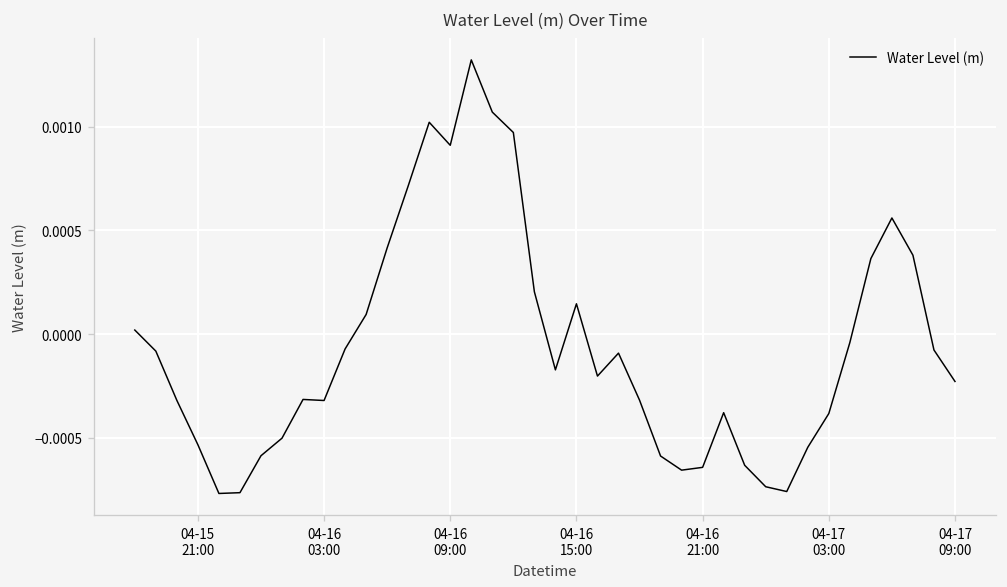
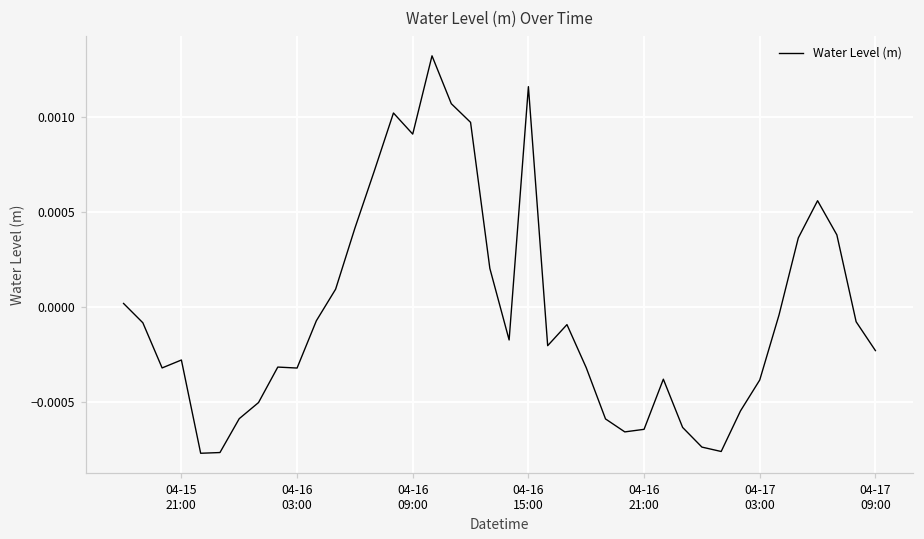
04-15 21:00: -0.00053 -> -0.00028
04-16 15:00: 0.00015 -> 0.00116
